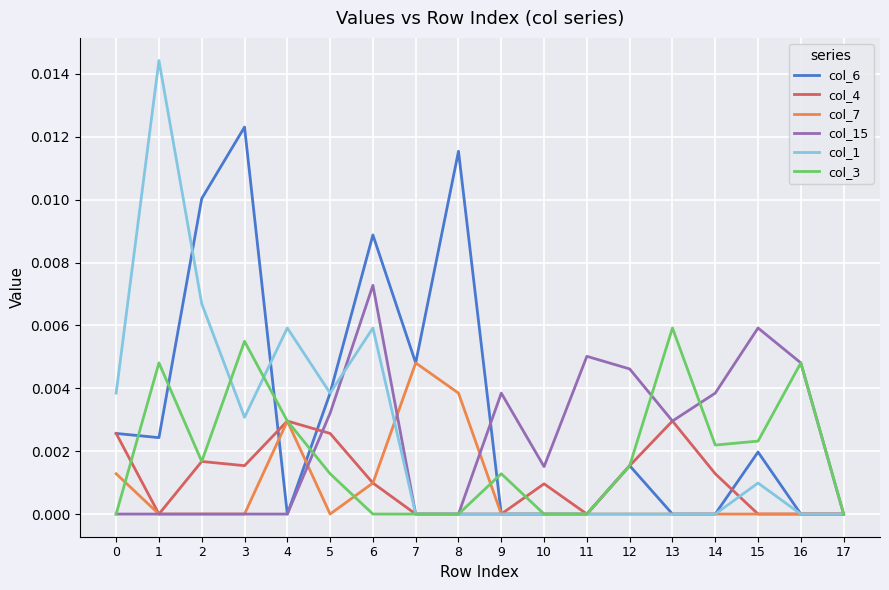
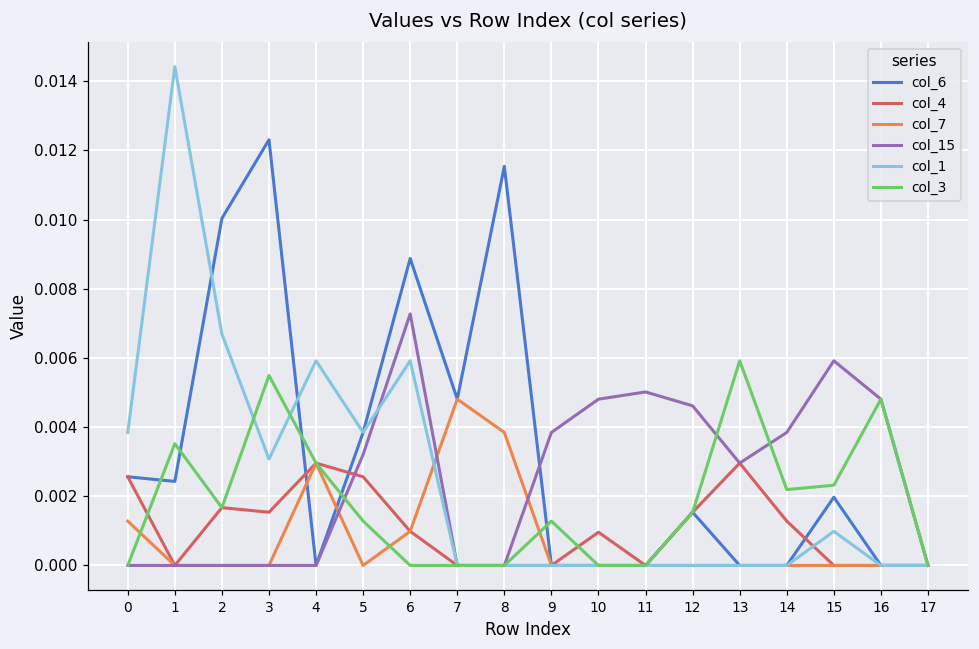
col_3, 1: 0.0048 -> 0.0035
col_15, 10: 0.0015 -> 0.0048
